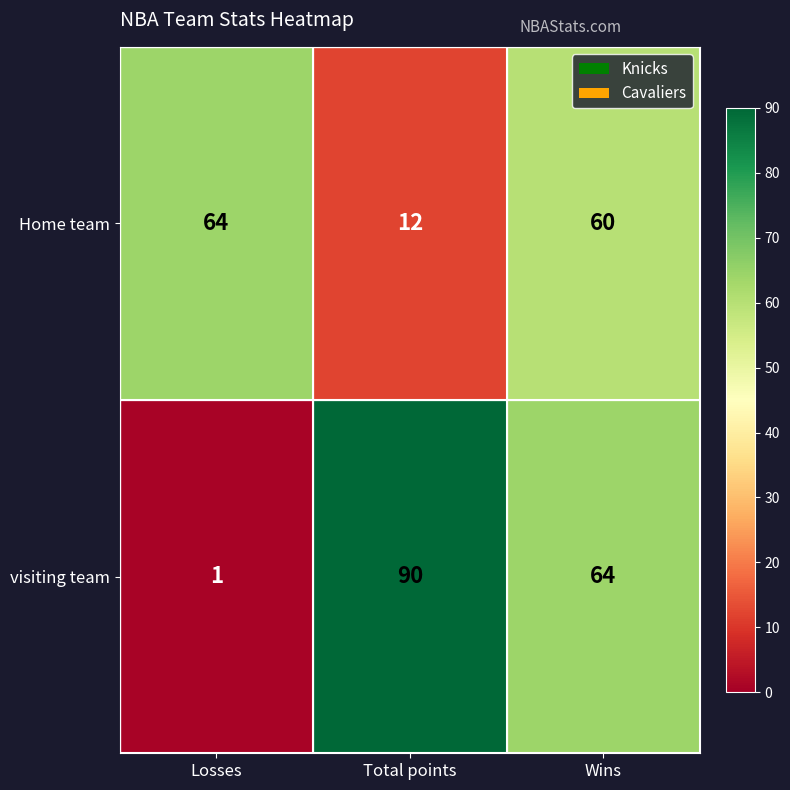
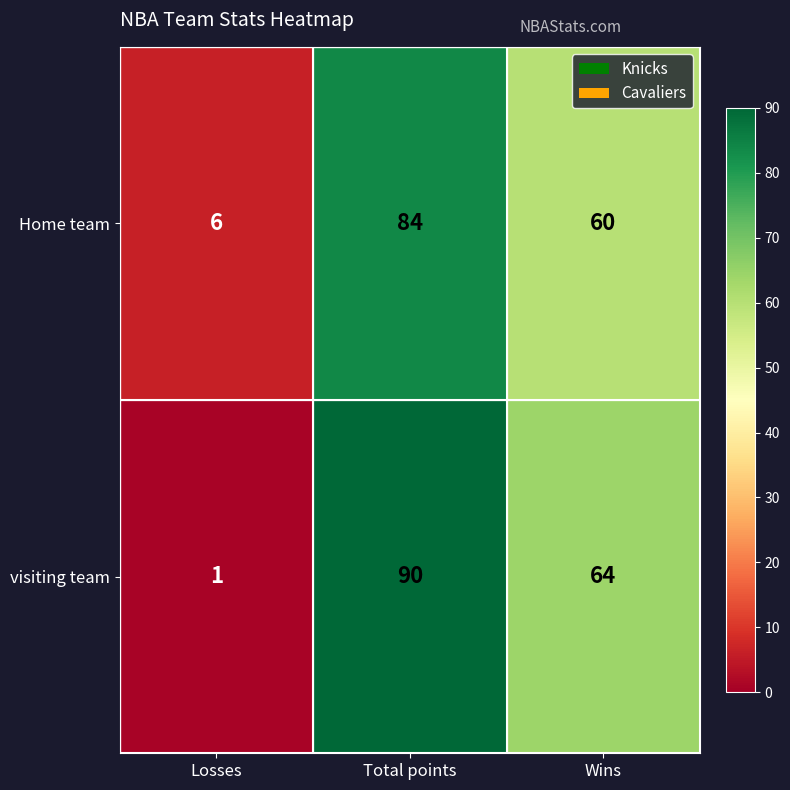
Home team, Losses: 64 -> 6
Home team, Total points: 12 -> 84
